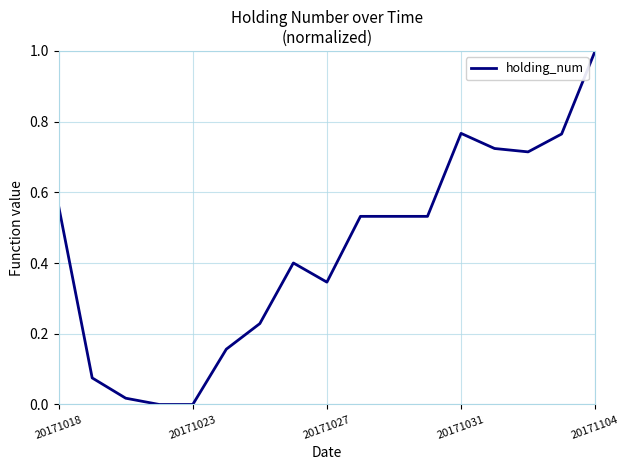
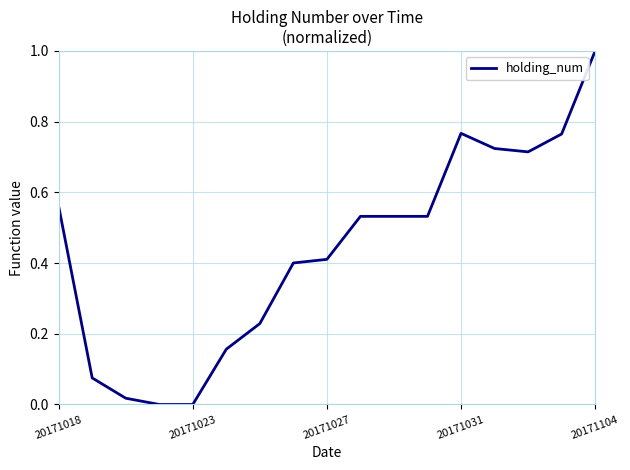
20171027: 0.35 -> 0.41
